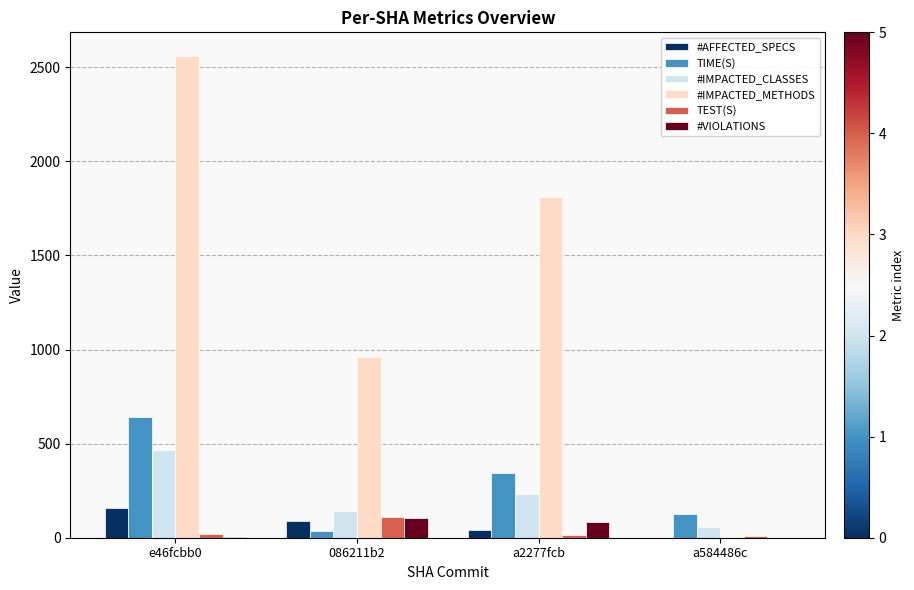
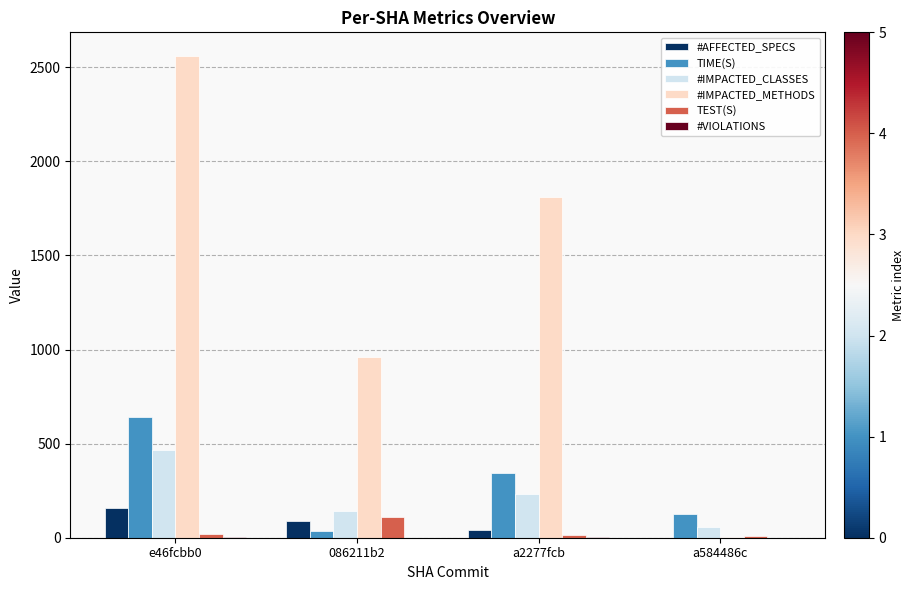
#VIOLATIONS, 086211b2: 110 -> 0
#VIOLATIONS, a2277fcb: 80 -> 0
